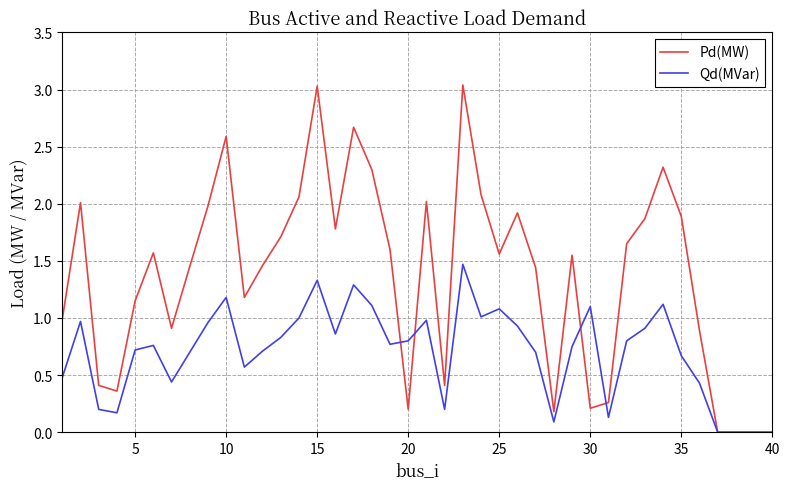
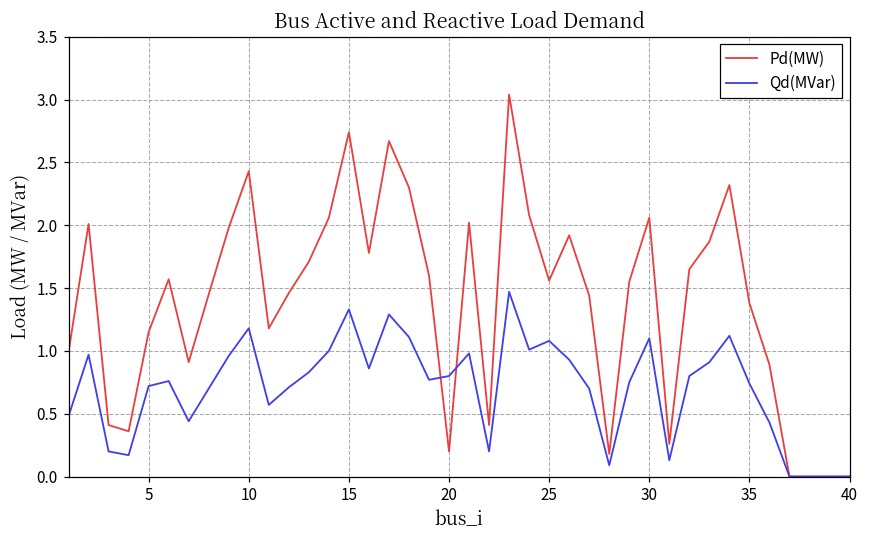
Pd(MW), 10: 2.59 -> 2.43
Pd(MW), 15: 3.03 -> 2.74
Pd(MW), 30: 0.21 -> 2.06
Pd(MW), 35: 1.89 -> 1.38
Qd(MVar), 35: 0.67 -> 0.74
